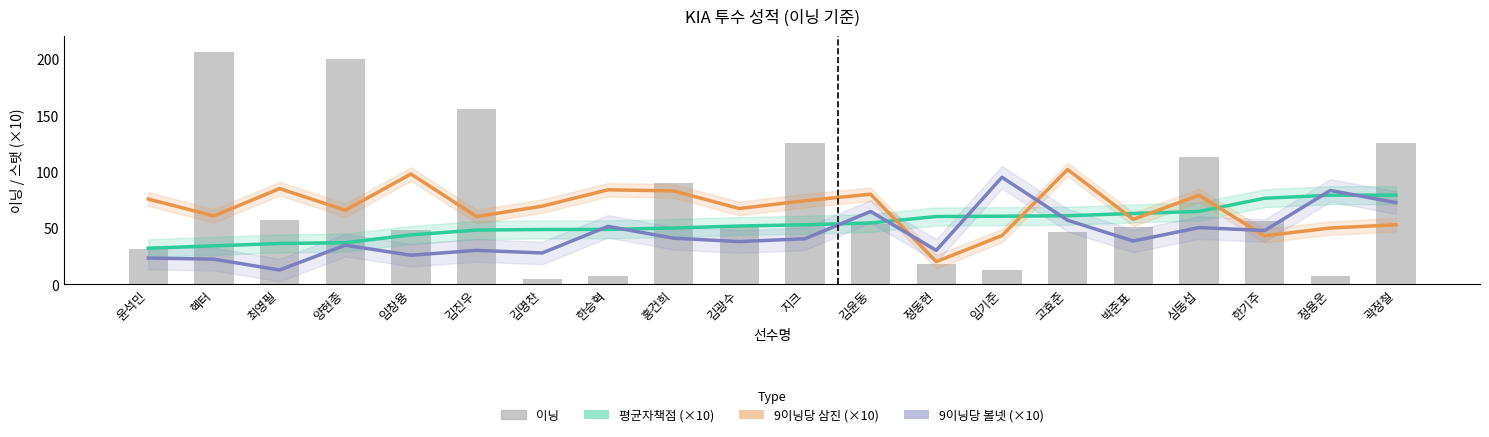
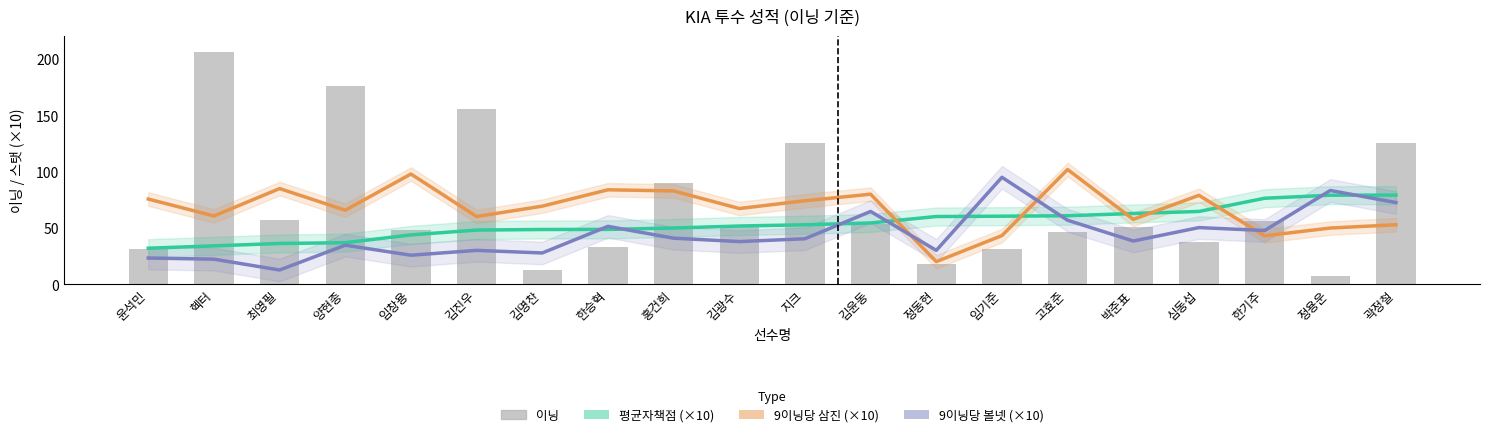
이닝, 양현종: 200 -> 176
이닝, 김명찬: 5 -> 13
이닝, 한승혁: 7 -> 33
이닝, 임기준: 13 -> 31
이닝, 심동섭: 113 -> 37
